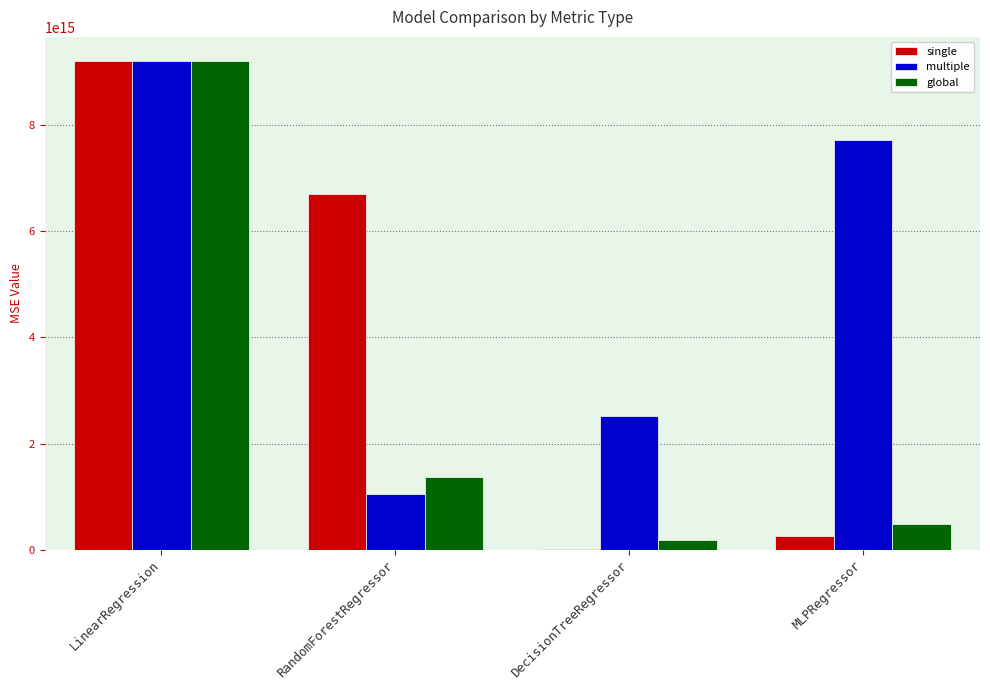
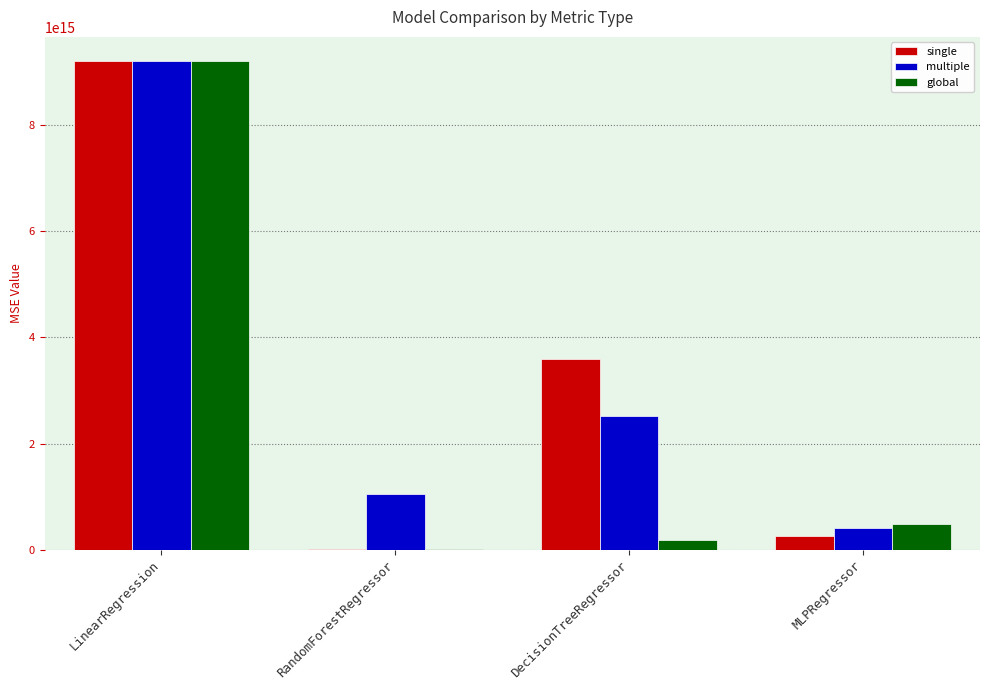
single, RandomForestRegressor: 6700000000000000 -> 0
global, RandomForestRegressor: 1400000000000000 -> 0
single, DecisionTreeRegressor: 0 -> 3600000000000000
multiple, MLPRegressor: 7700000000000000 -> 400000000000000
